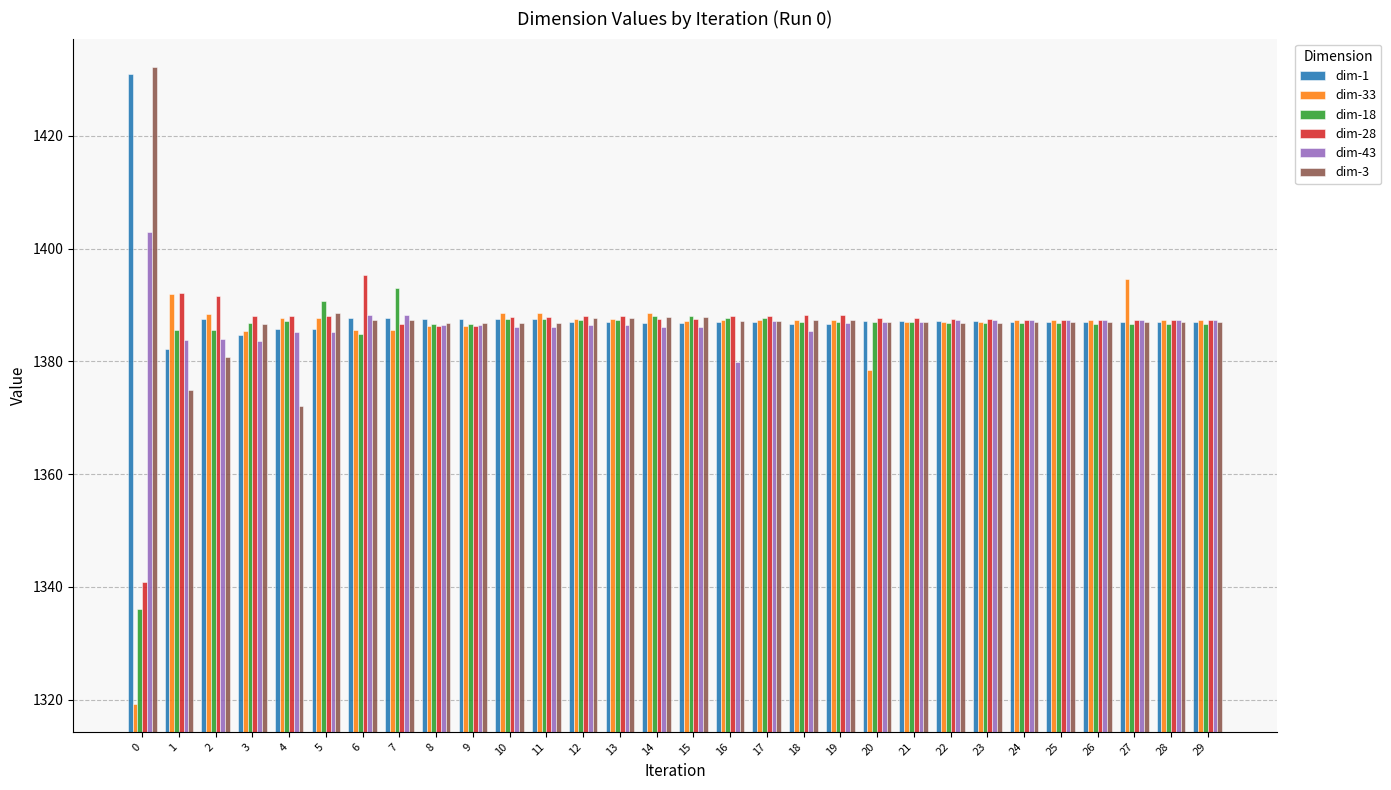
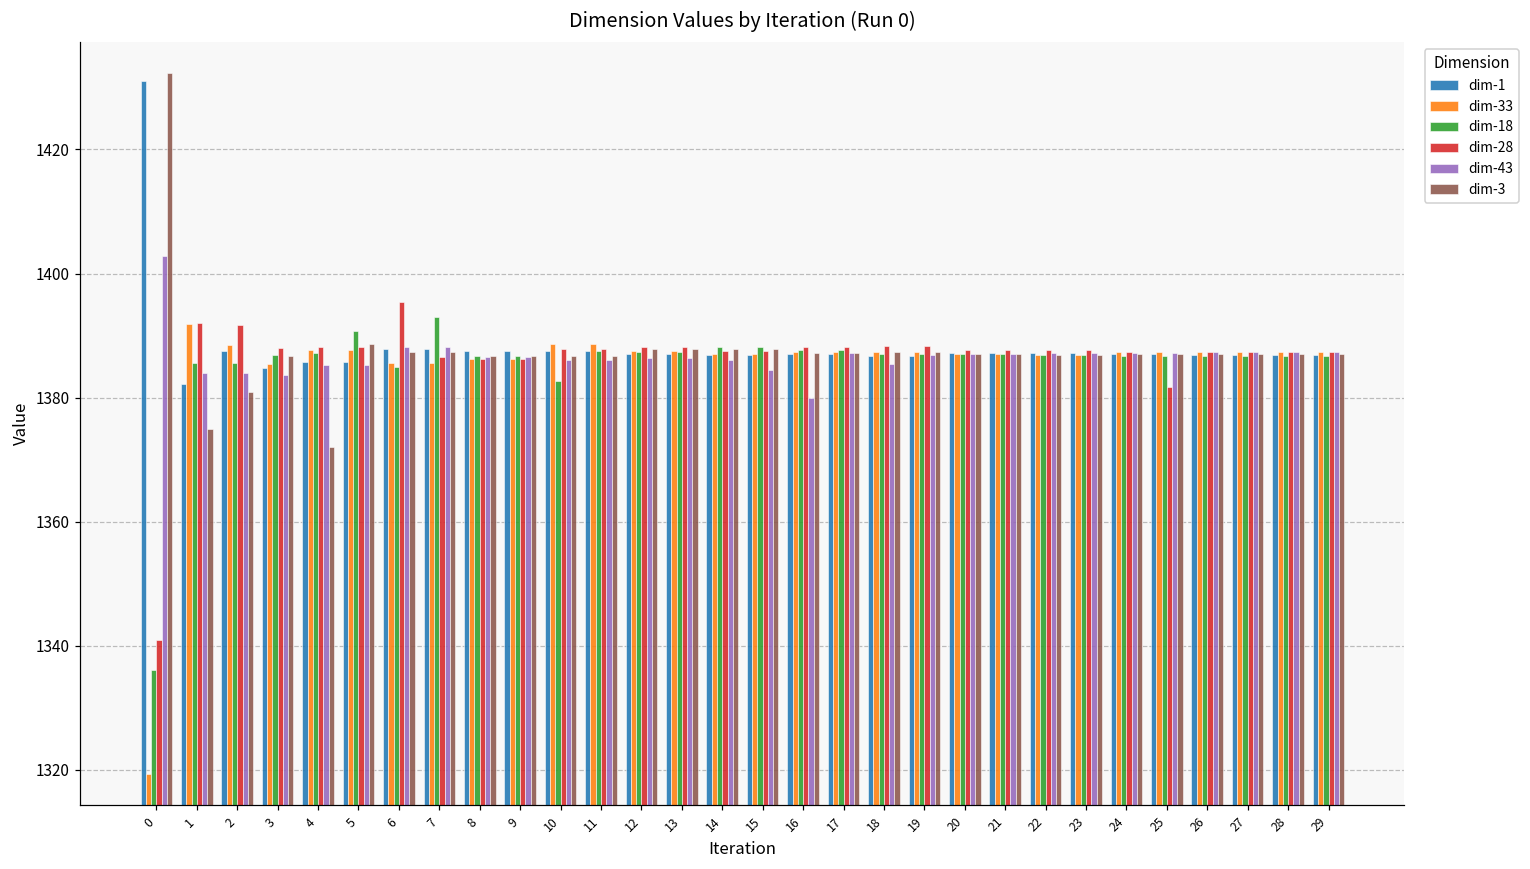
dim-18, 10: 1388 -> 1383
dim-33, 14: 1389 -> 1387
dim-43, 15: 1386 -> 1384
dim-33, 20: 1379 -> 1387
dim-28, 25: 1387 -> 1382
dim-33, 27: 1395 -> 1387
